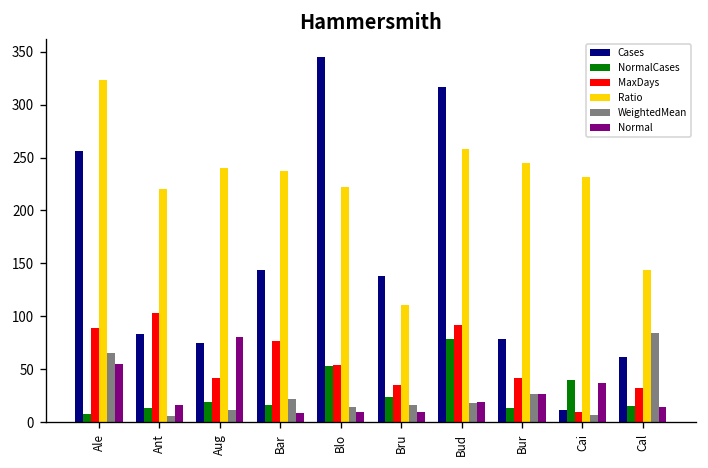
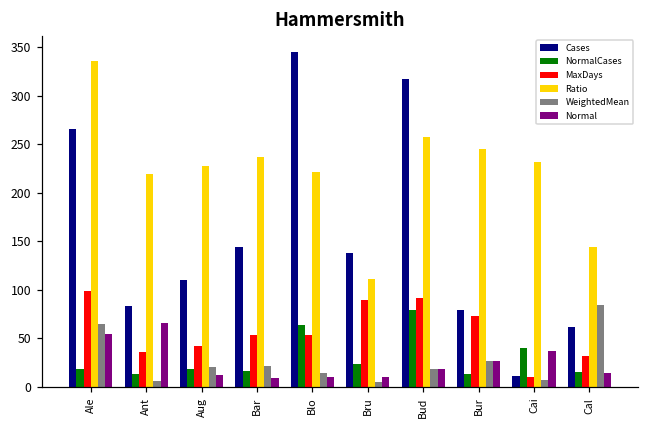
Cases, Ale: 260 -> 270
NormalCases, Ale: 10 -> 20
MaxDays, Ale: 90 -> 100
Ratio, Ale: 320 -> 340
MaxDays, Ant: 100 -> 40
Normal, Ant: 20 -> 70
Cases, Aug: 80 -> 110
Ratio, Aug: 240 -> 230
WeightedMean, Aug: 10 -> 20
Normal, Aug: 80 -> 10
MaxDays, Bar: 80 -> 50
NormalCases, Blo: 50 -> 60
MaxDays, Bru: 40 -> 90
WeightedMean, Bru: 20 -> 10
MaxDays, Bur: 40 -> 70
